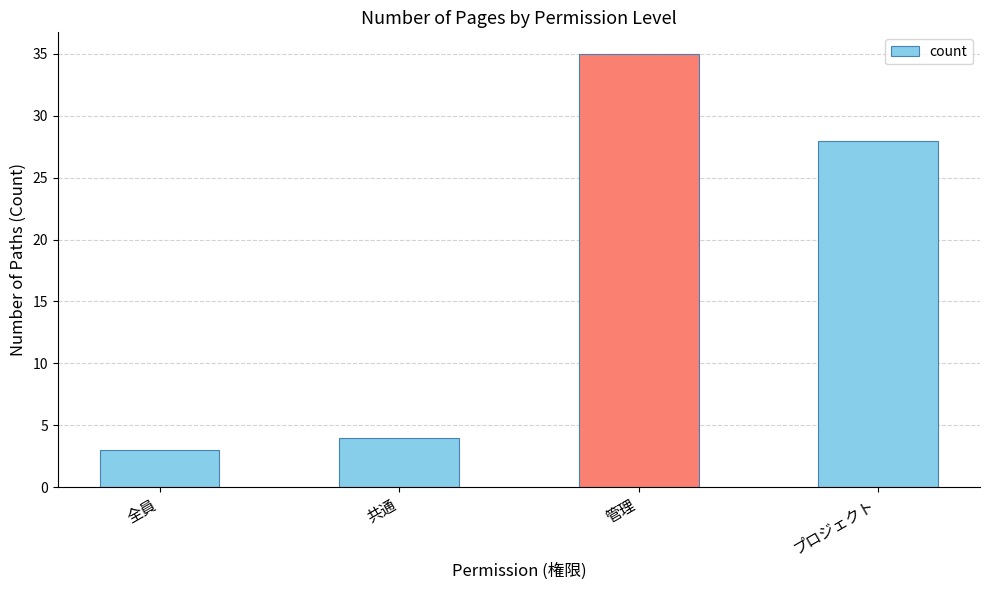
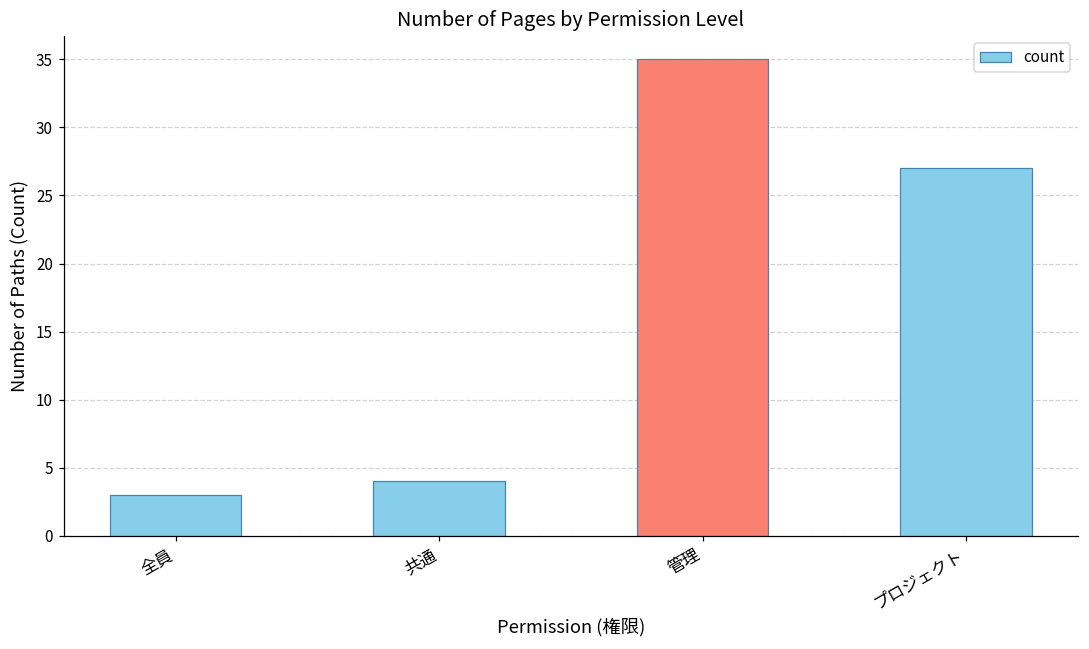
プロジェクト: 28 -> 27
